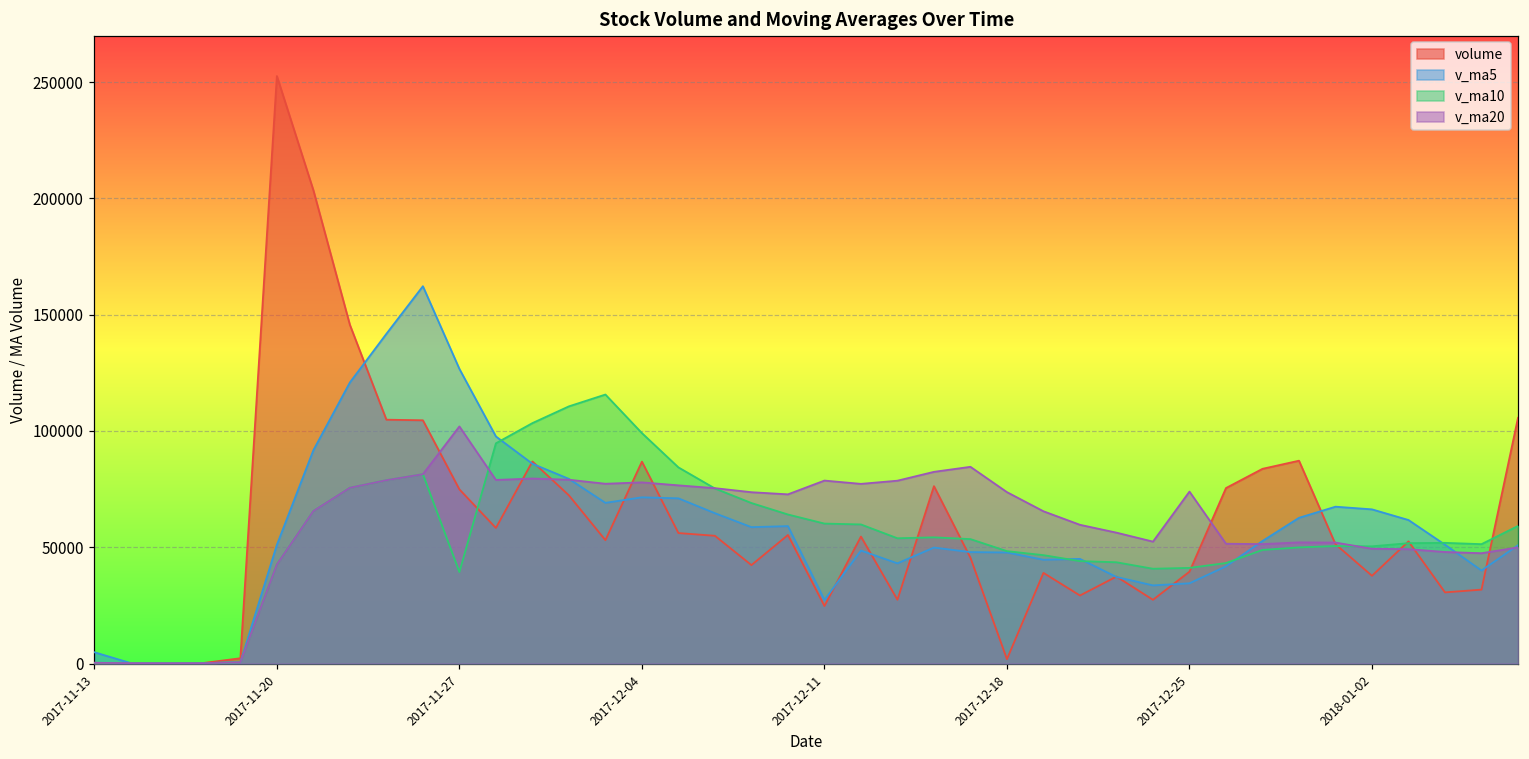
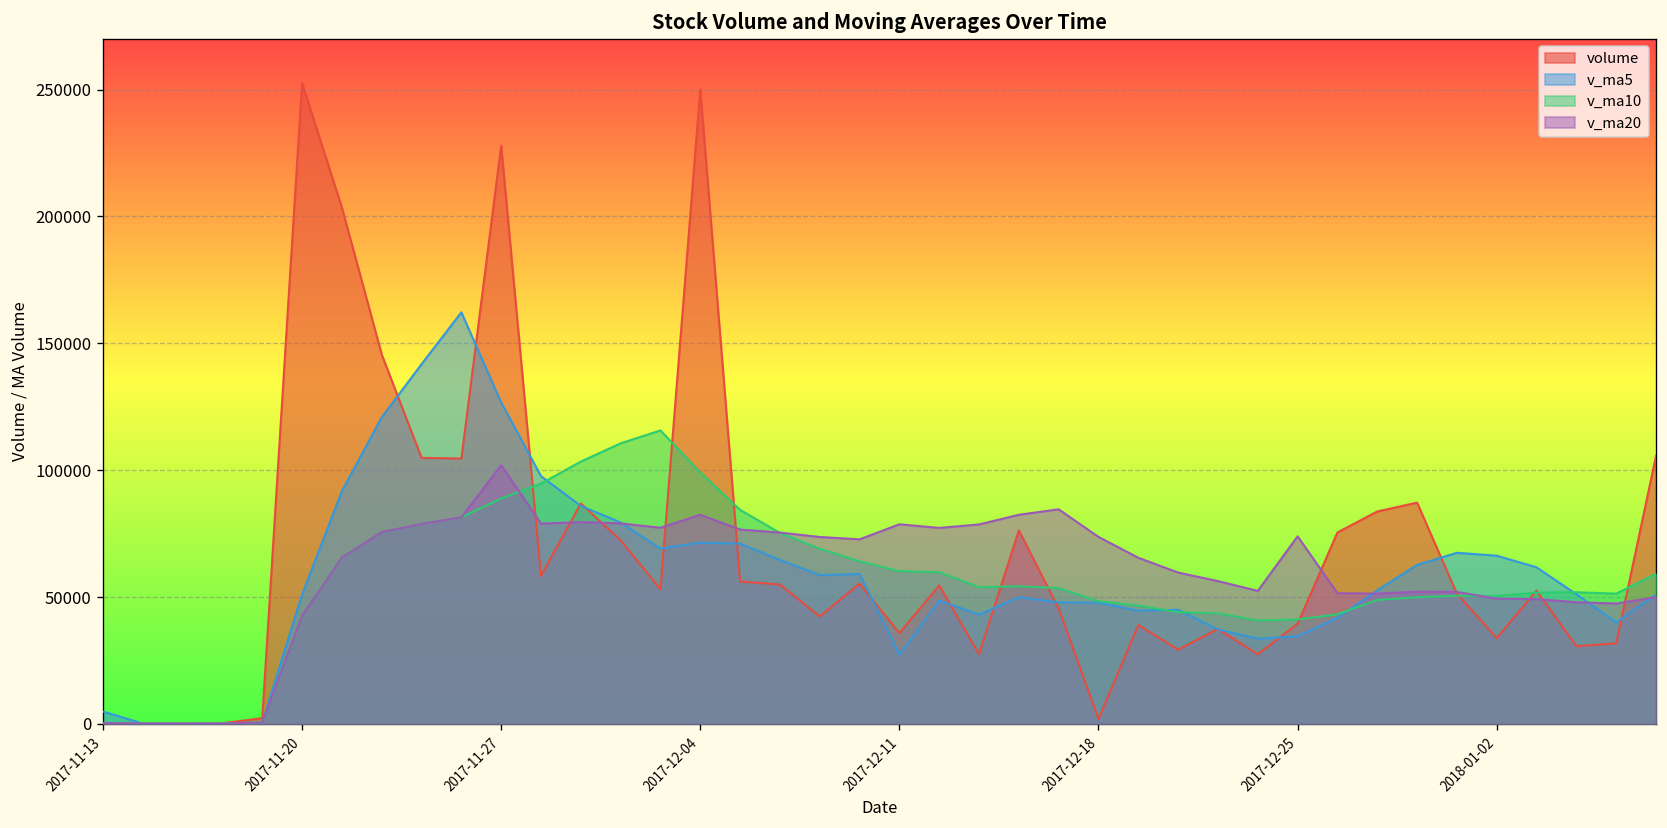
volume, 2017-11-27: 75000 -> 228000
v_ma10, 2017-11-27: 39000 -> 89000
volume, 2017-12-04: 87000 -> 250000
v_ma20, 2017-12-04: 78000 -> 82000
volume, 2017-12-11: 25000 -> 36000
volume, 2018-01-02: 38000 -> 34000
